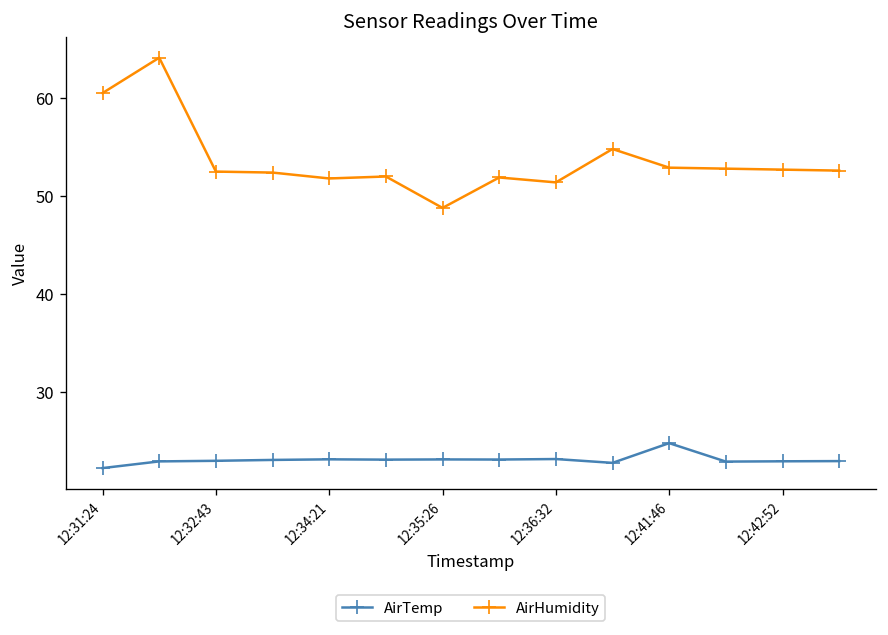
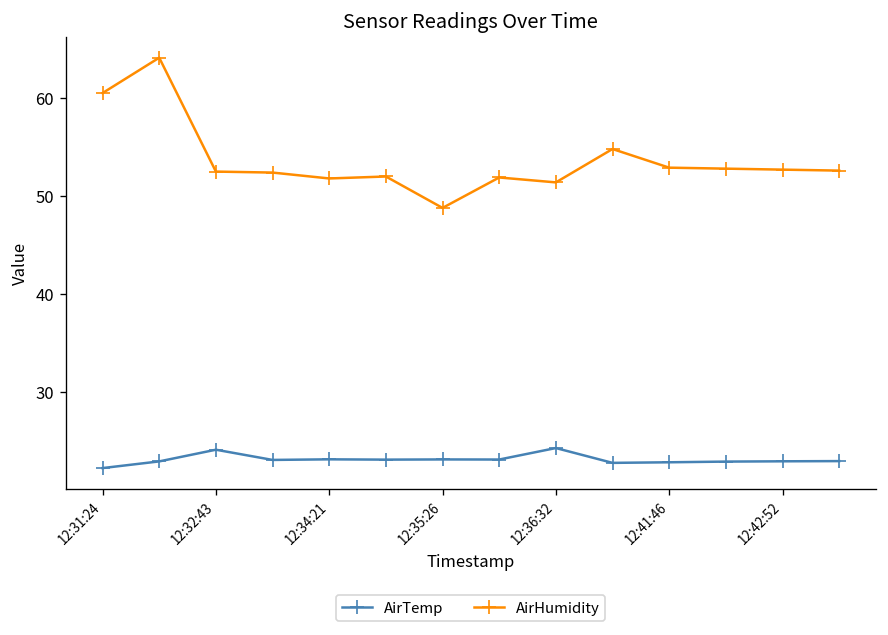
AirTemp, 12:32:43: 23 -> 24
AirTemp, 12:36:32: 23 -> 24
AirTemp, 12:41:46: 25 -> 23
